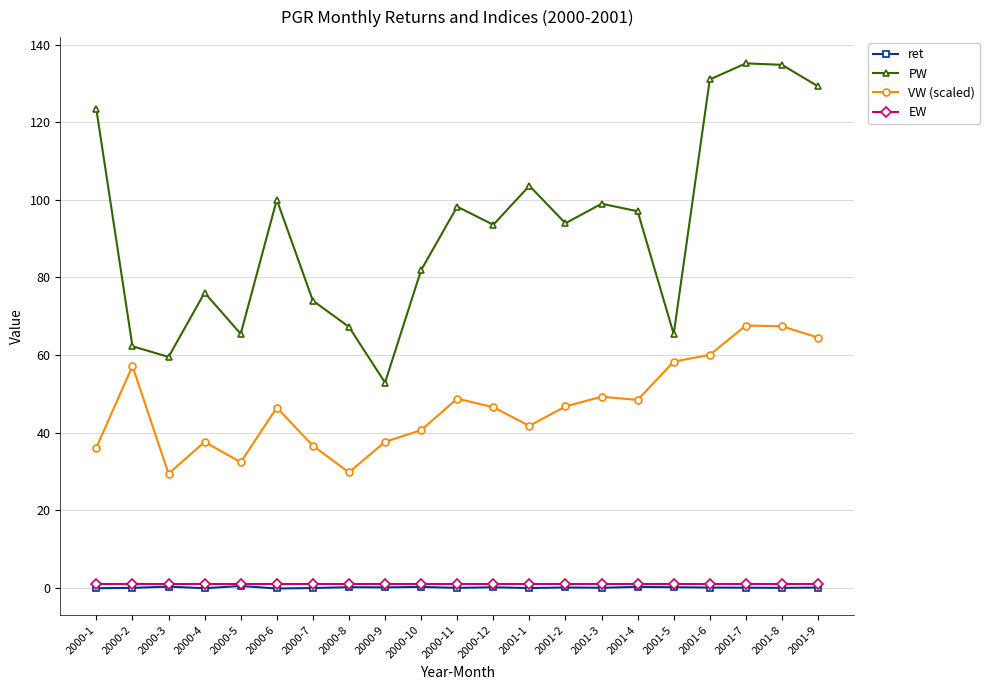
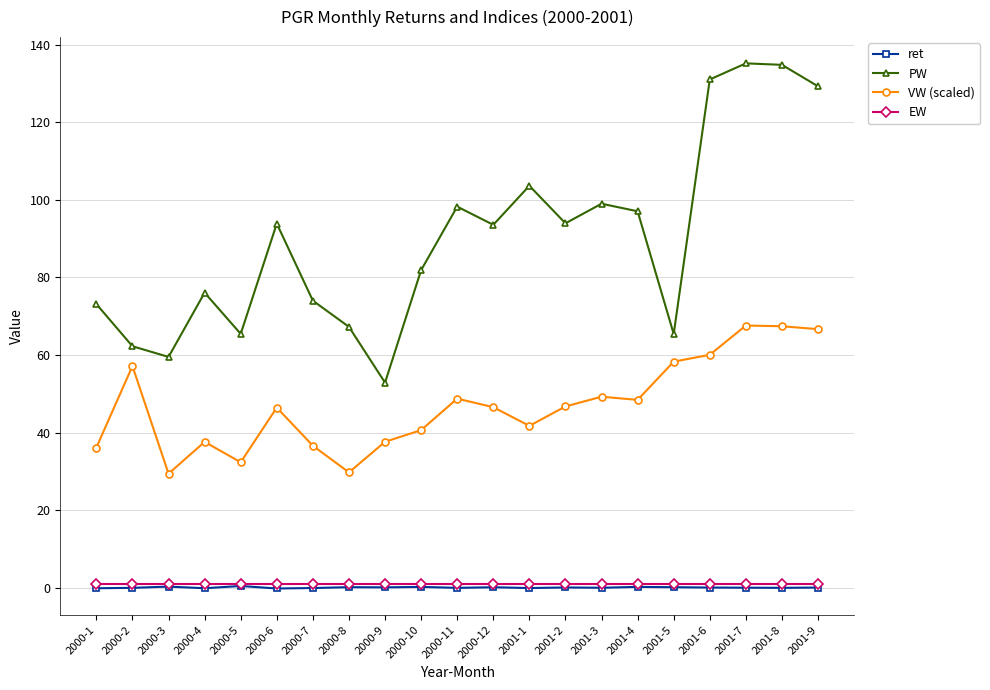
PW, 2000-1: 123 -> 73
PW, 2000-6: 100 -> 94
VW (scaled), 2001-9: 64 -> 67
